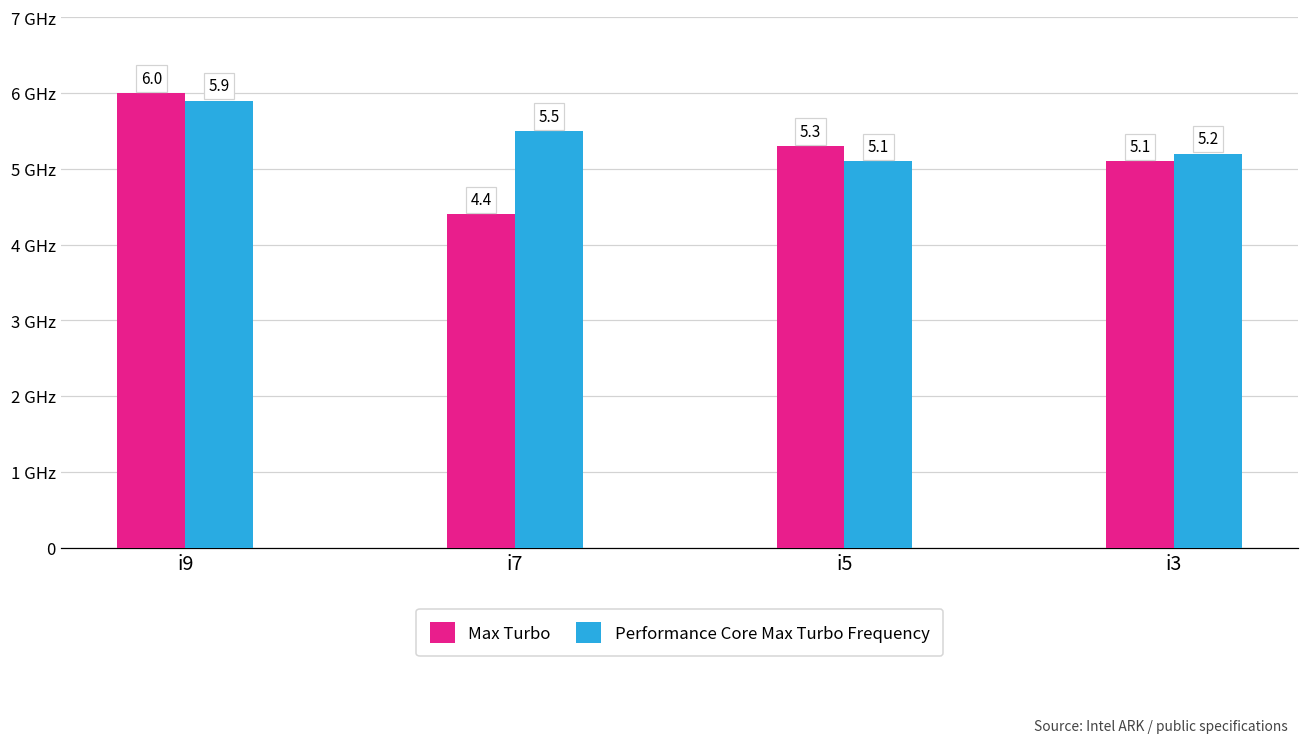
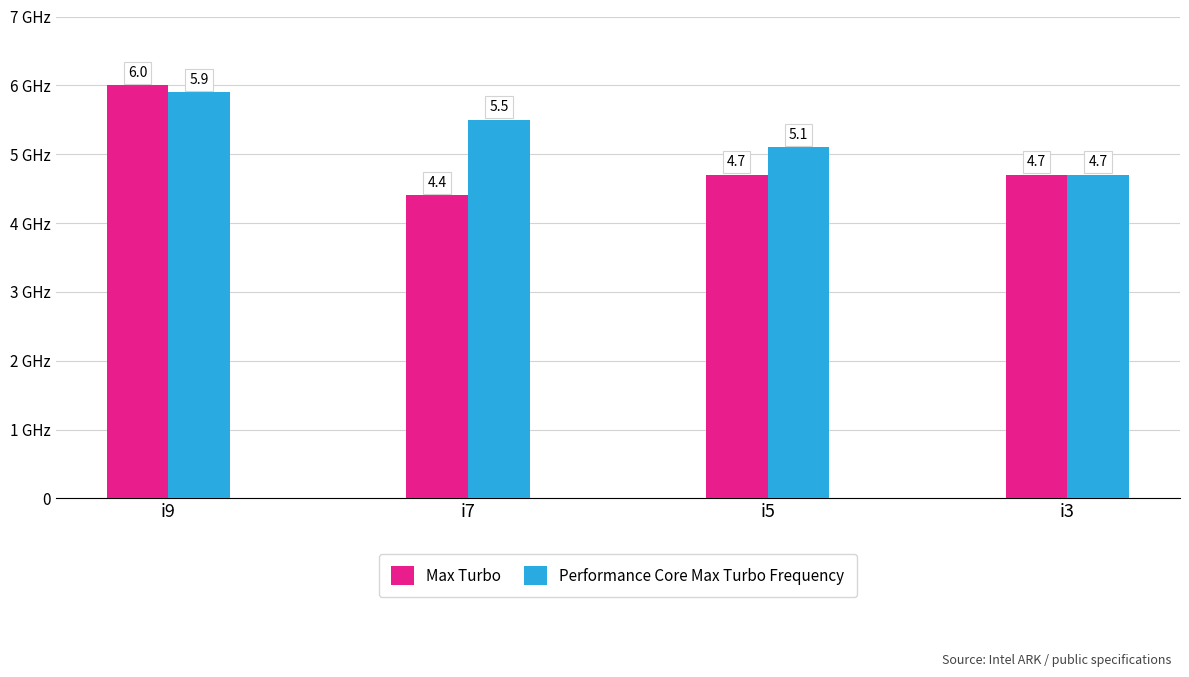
Max Turbo, i5: 5.3 -> 4.7
Max Turbo, i3: 5.1 -> 4.7
Performance Core Max Turbo Frequency, i3: 5.2 -> 4.7
